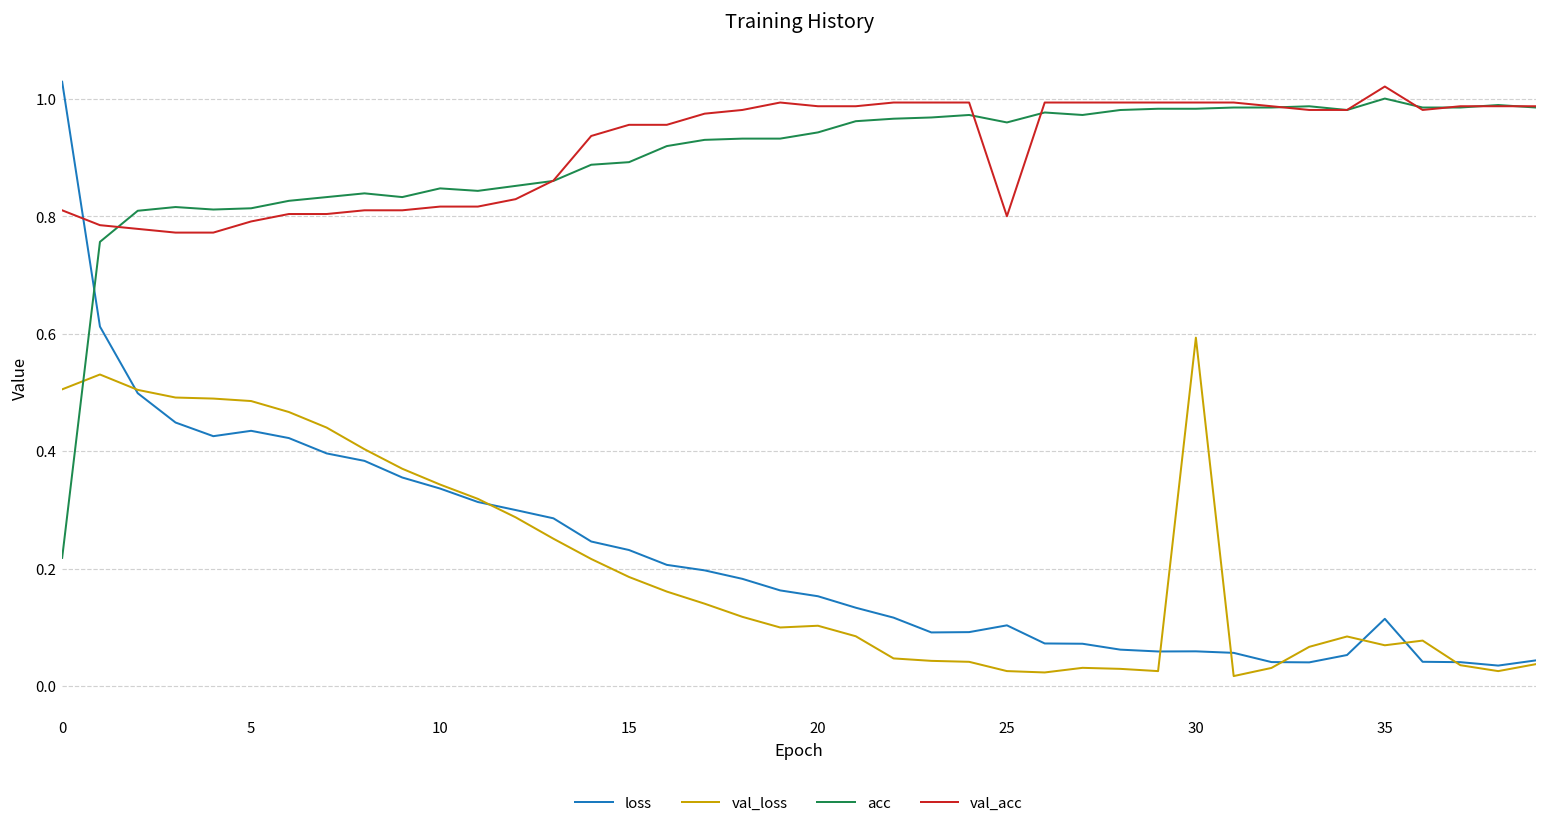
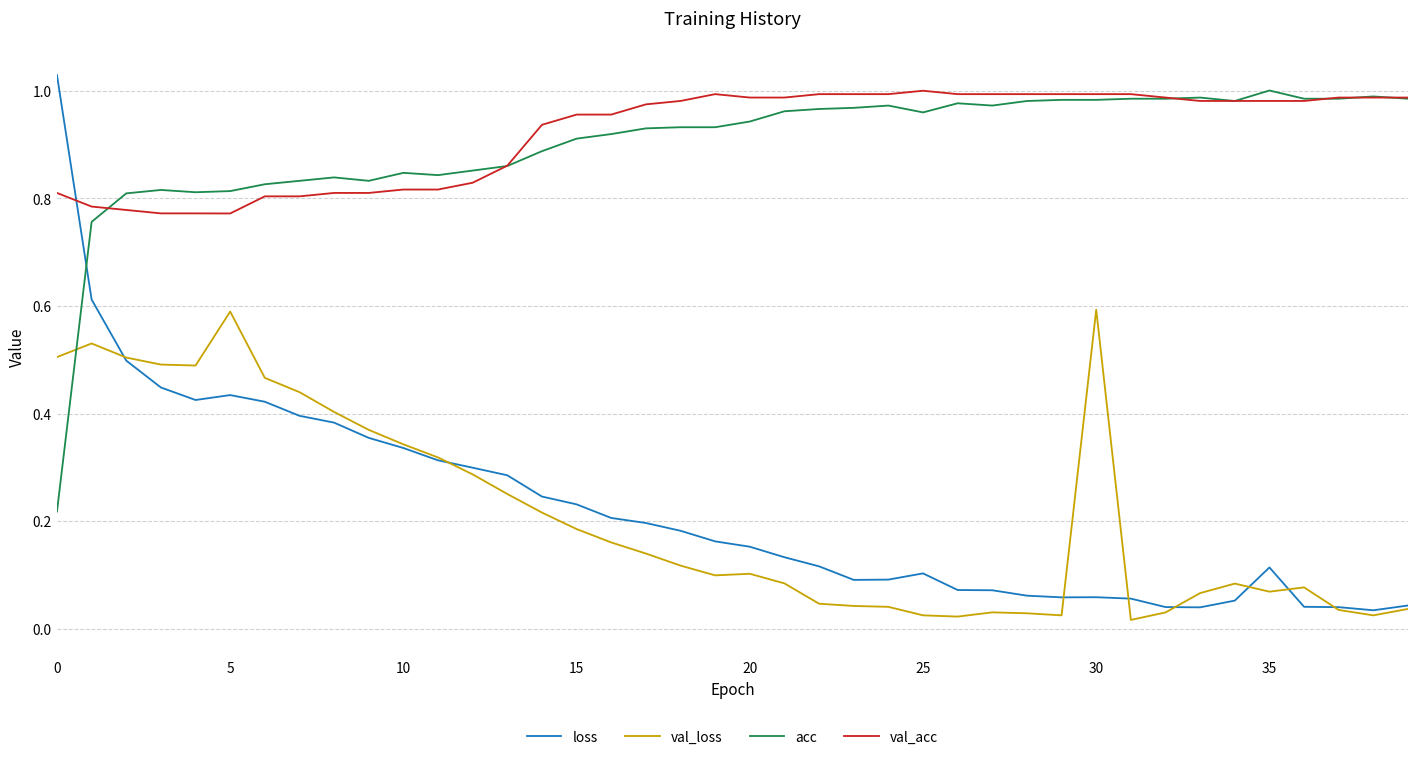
val_loss, 5: 0.49 -> 0.59
val_acc, 5: 0.79 -> 0.77
acc, 15: 0.89 -> 0.91
val_acc, 25: 0.8 -> 1.0
val_acc, 35: 1.02 -> 0.98
